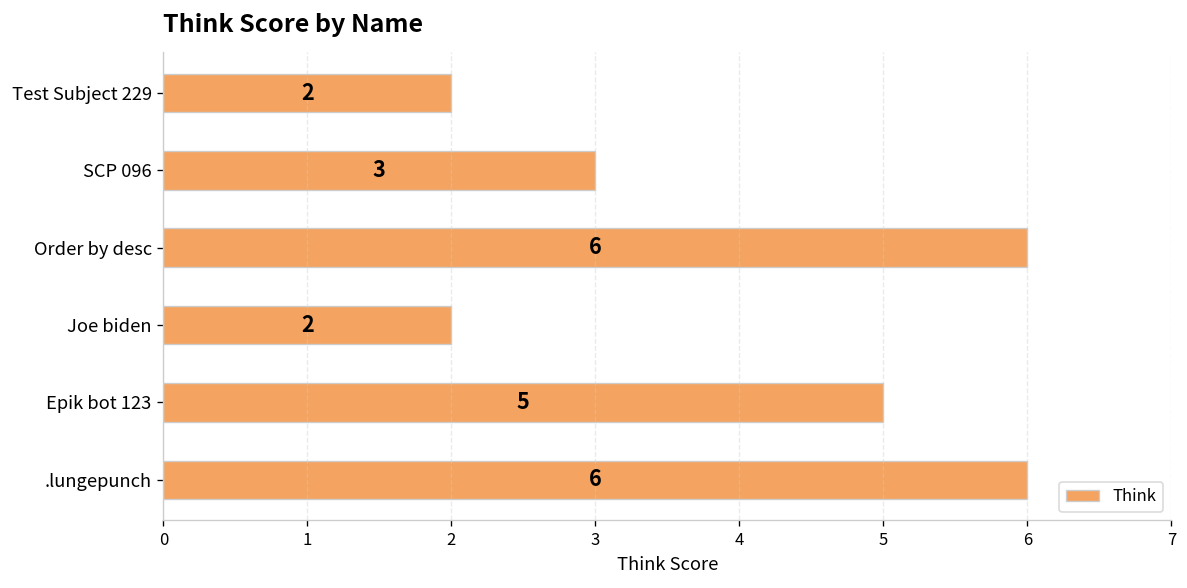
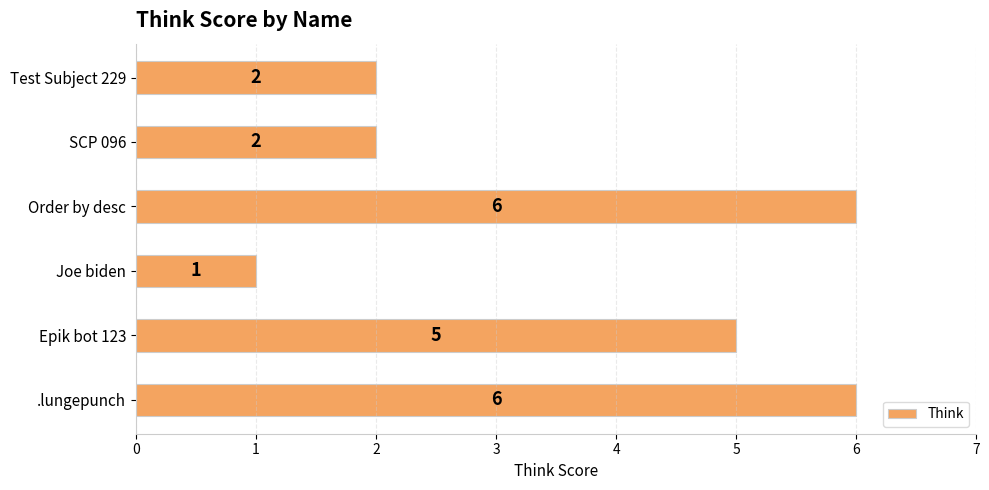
SCP 096: 3 -> 2
Joe biden: 2 -> 1
